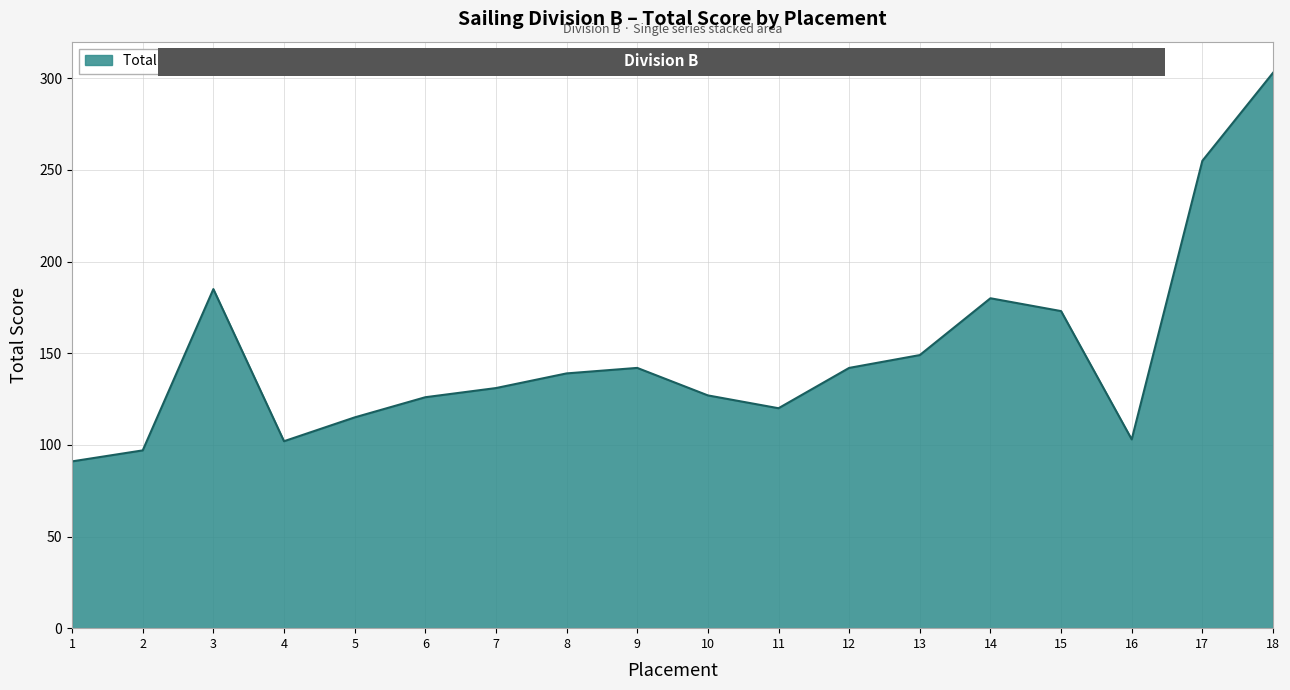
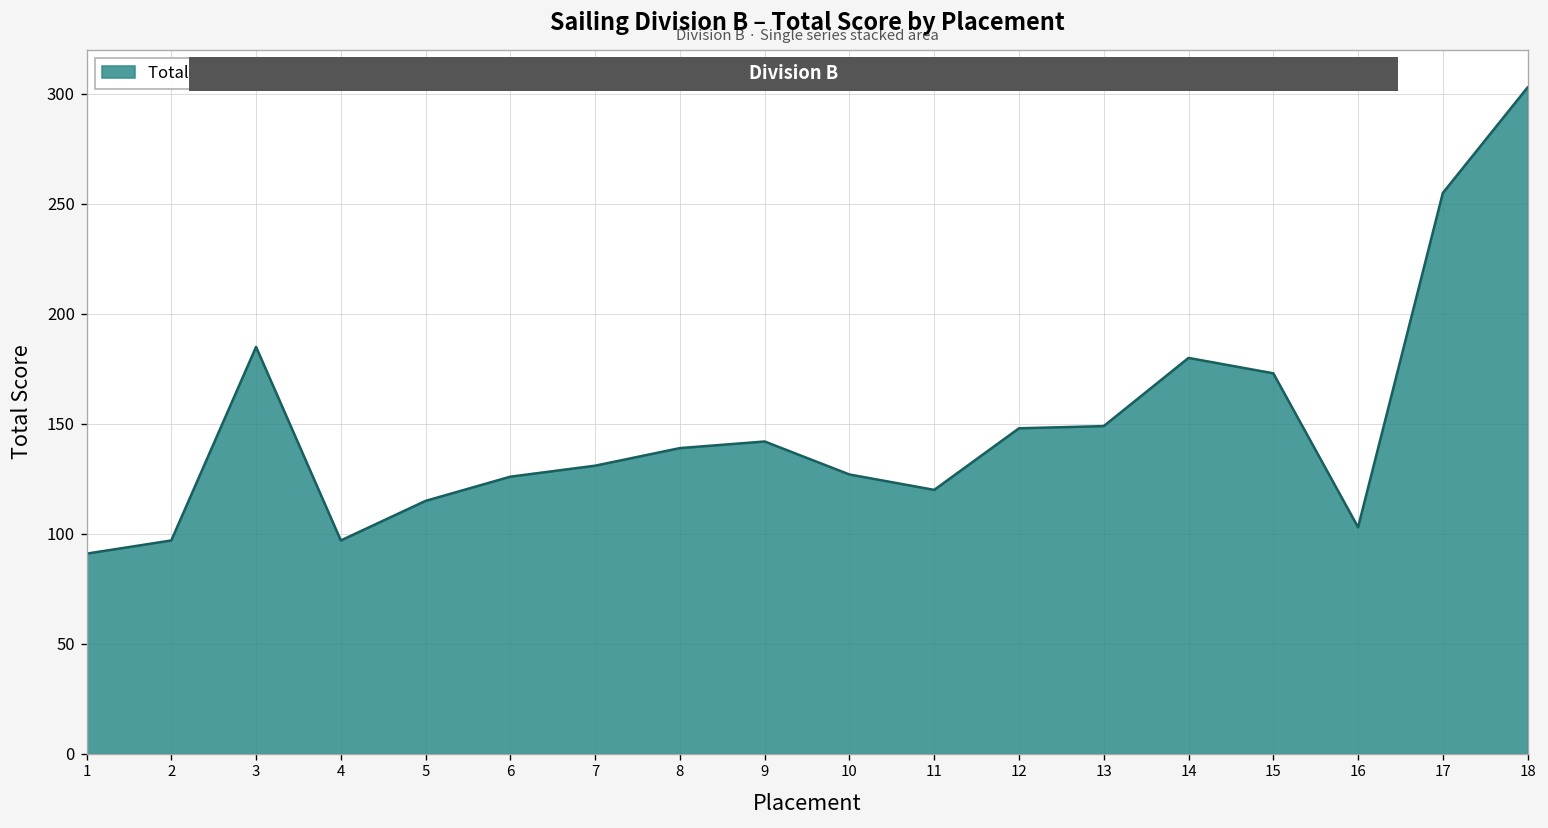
4: 102 -> 97
12: 142 -> 148
